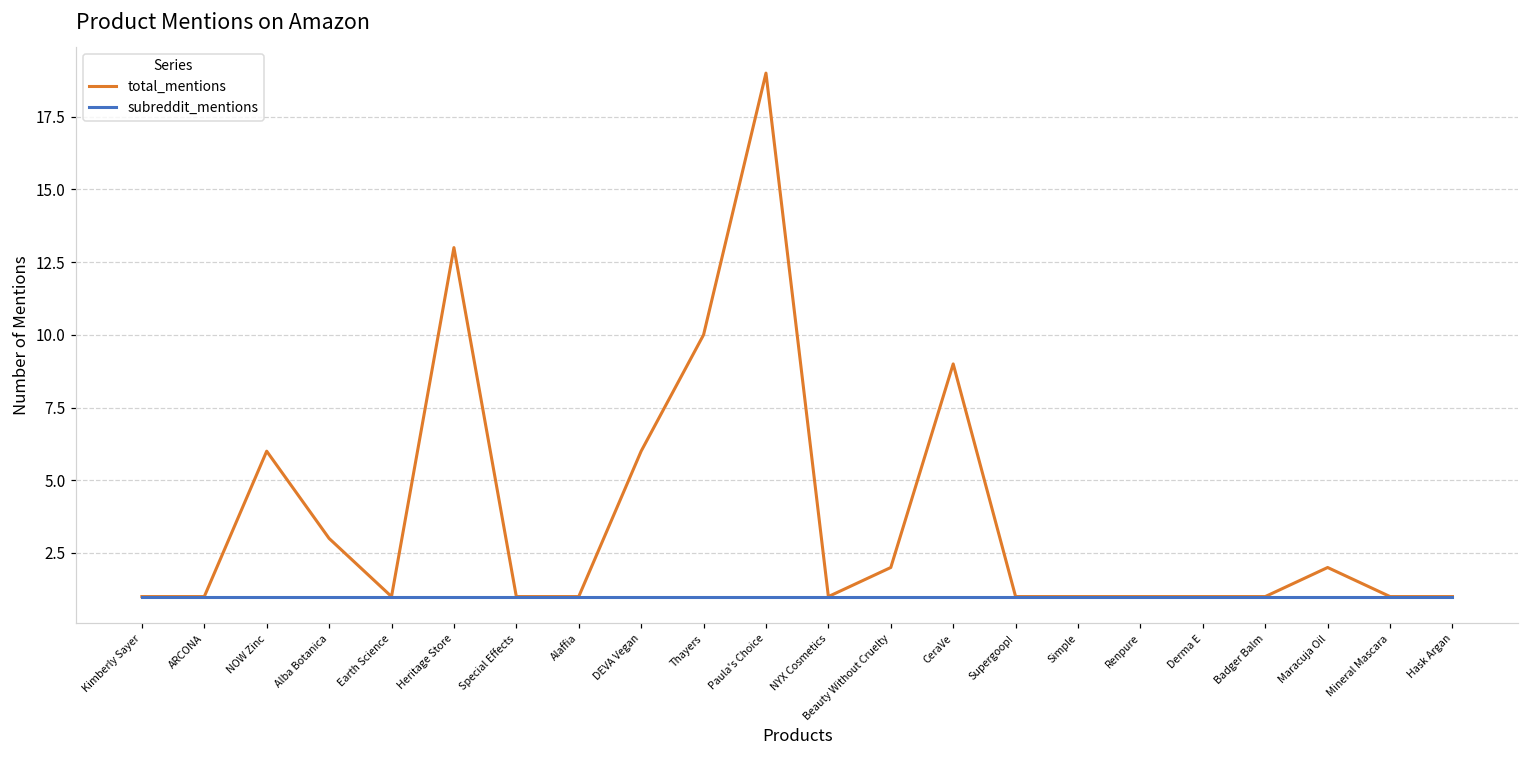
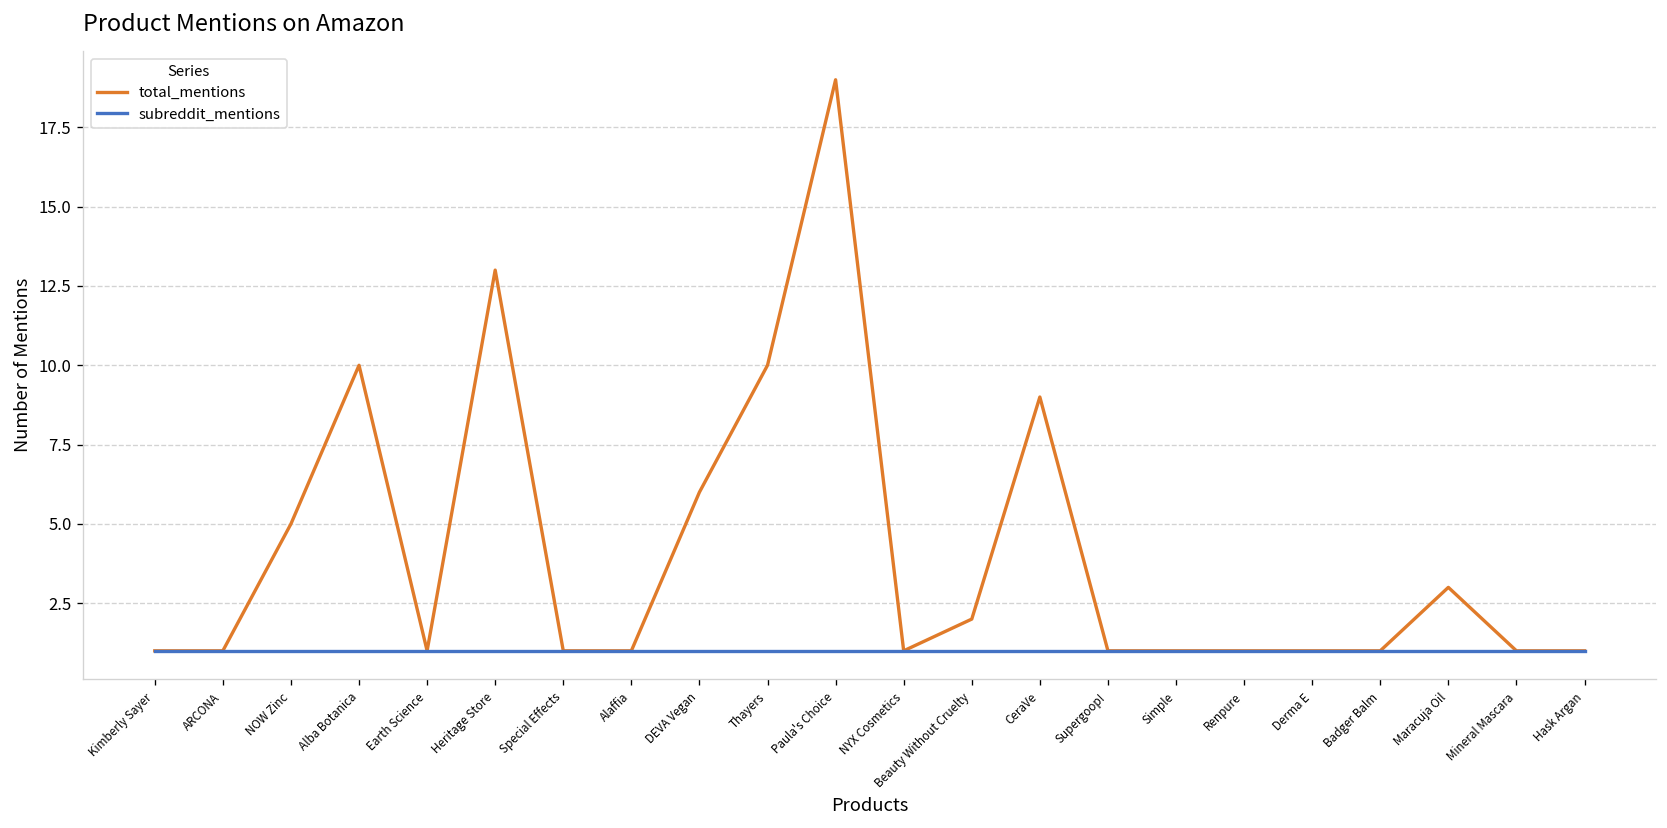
total_mentions, NOW Zinc: 6 -> 5
total_mentions, Alba Botanica: 3 -> 10
total_mentions, Maracuja Oil: 2 -> 3
